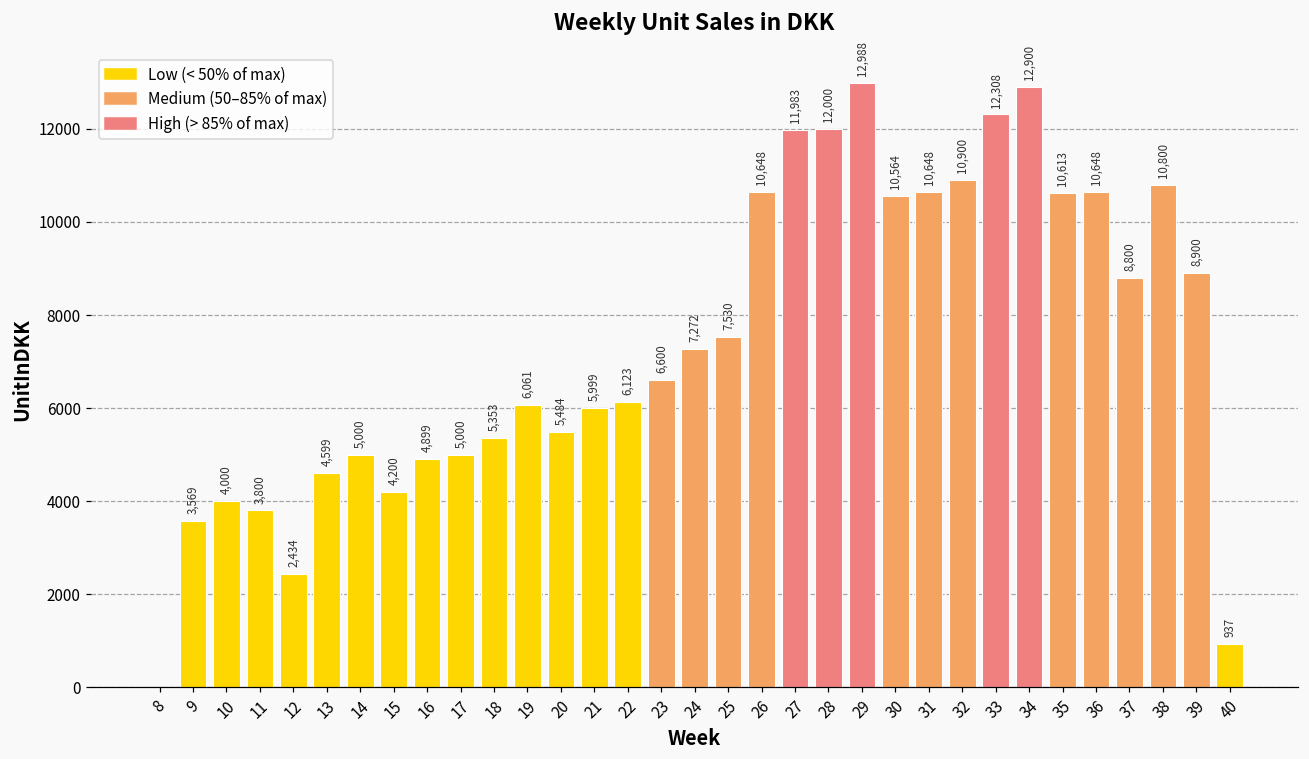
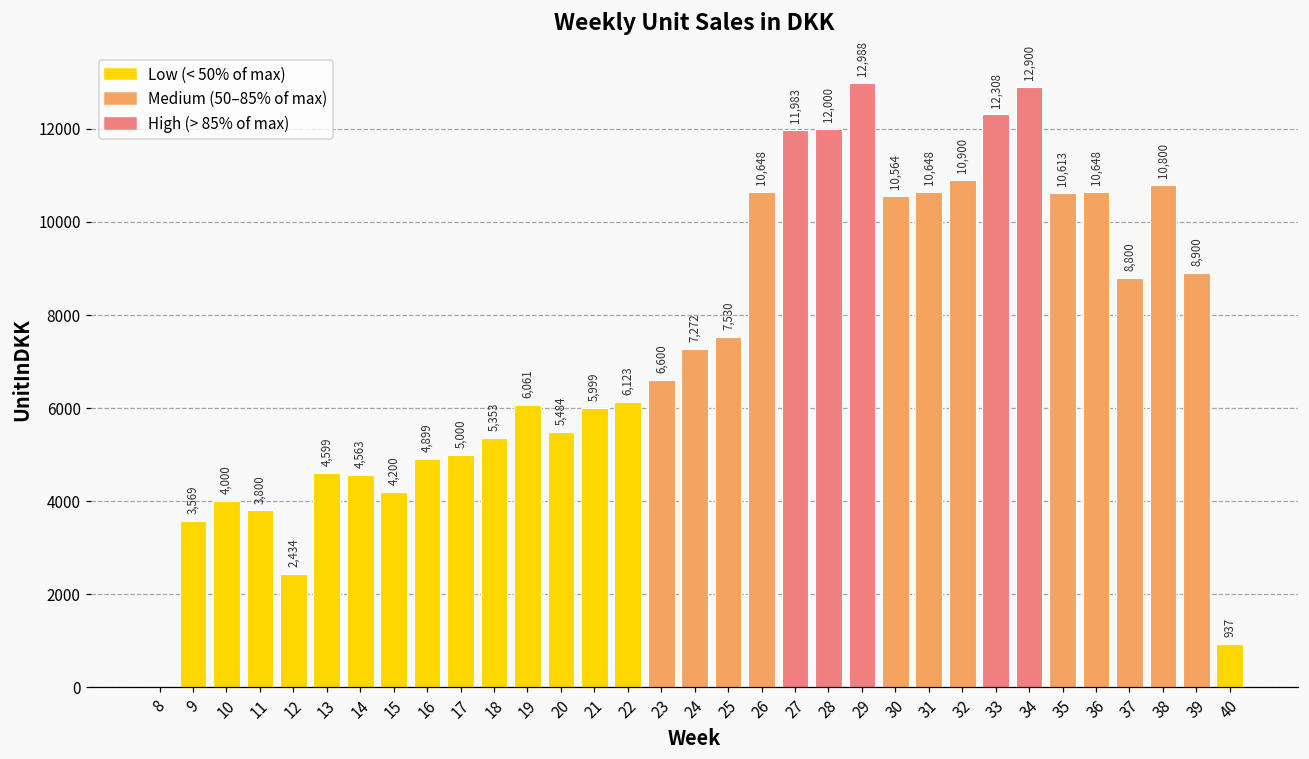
14: 5,000 -> 4,563
